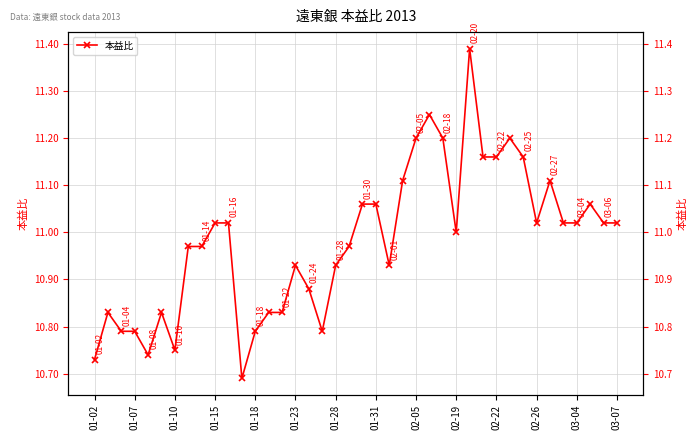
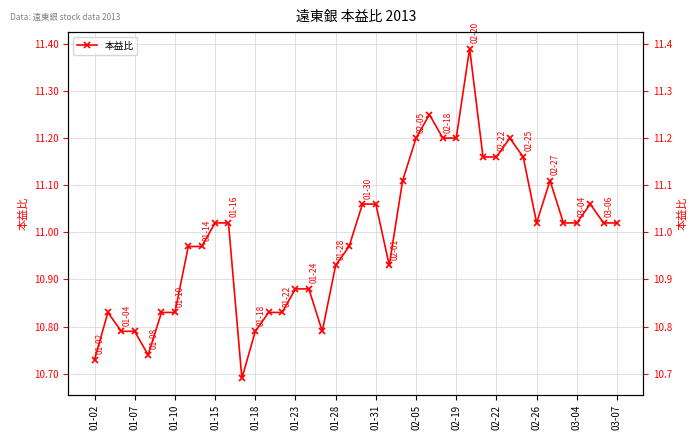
01-10: 10.75 -> 10.83
01-23: 10.93 -> 10.88
02-19: 11.0 -> 11.2
